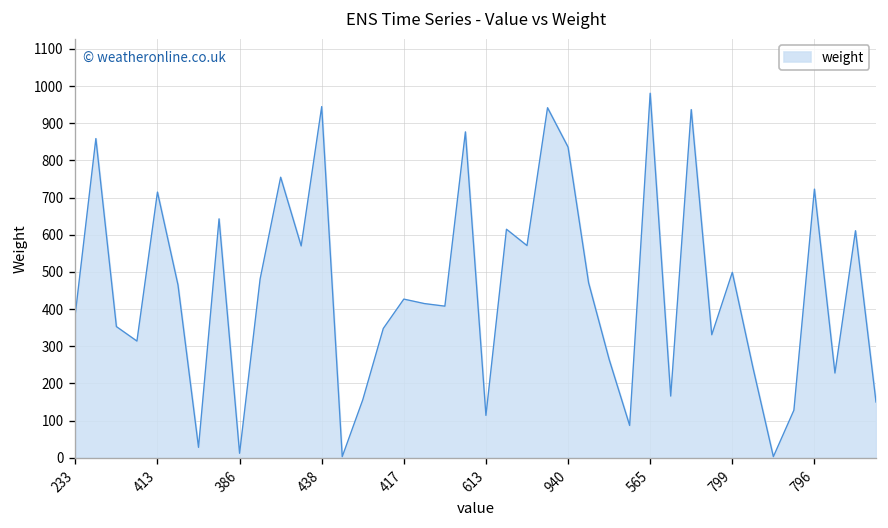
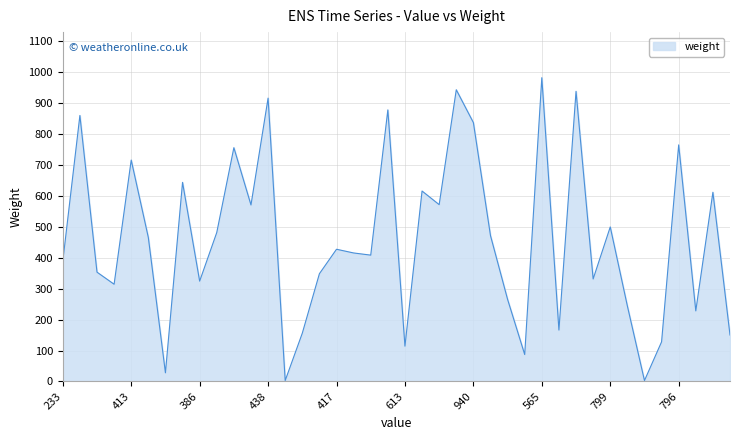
386: 10 -> 320
438: 950 -> 920
796: 720 -> 760
